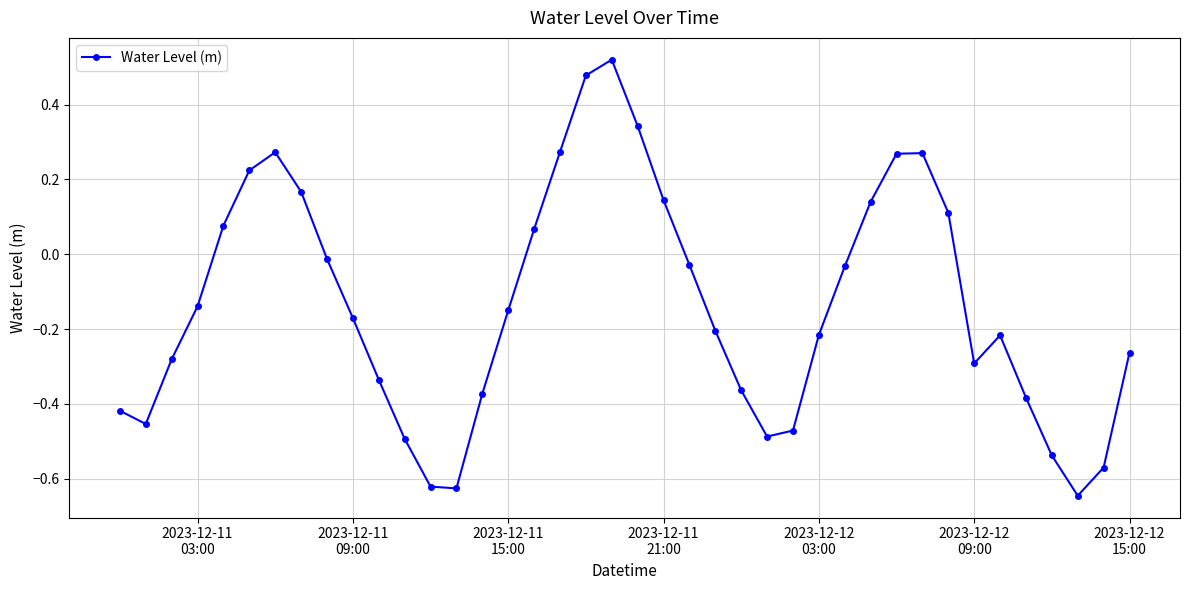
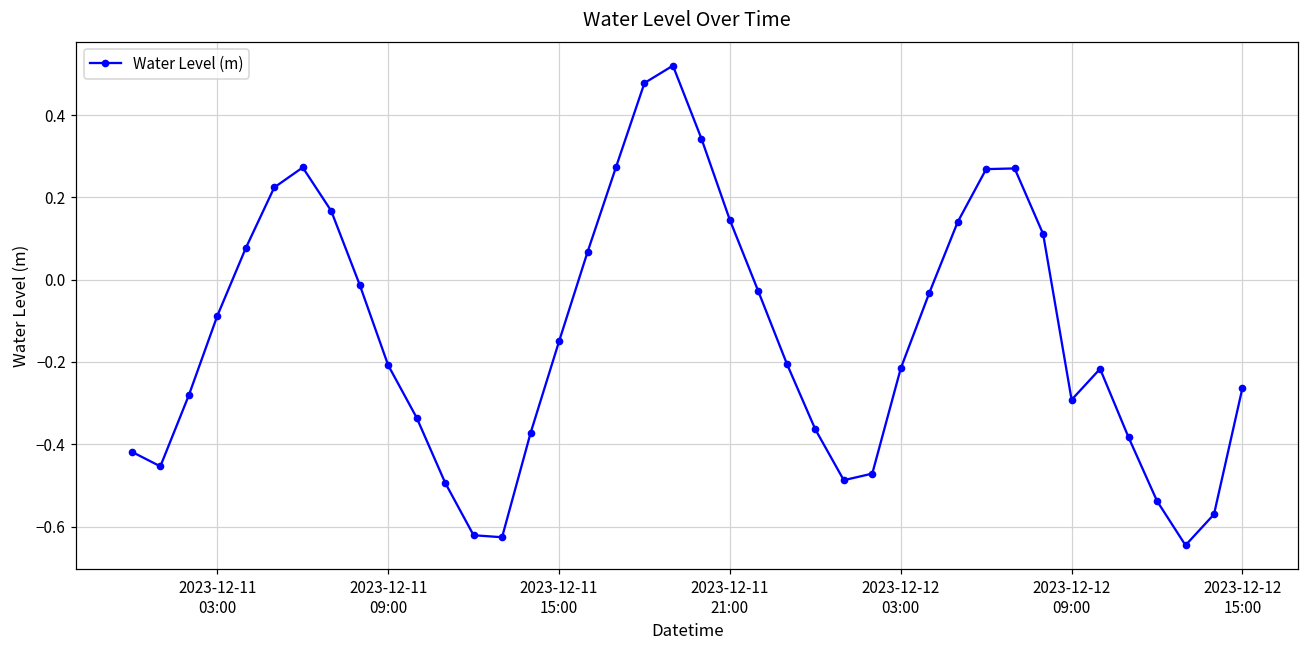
2023-12-11 03:00: -0.14 -> -0.09
2023-12-11 09:00: -0.17 -> -0.21
